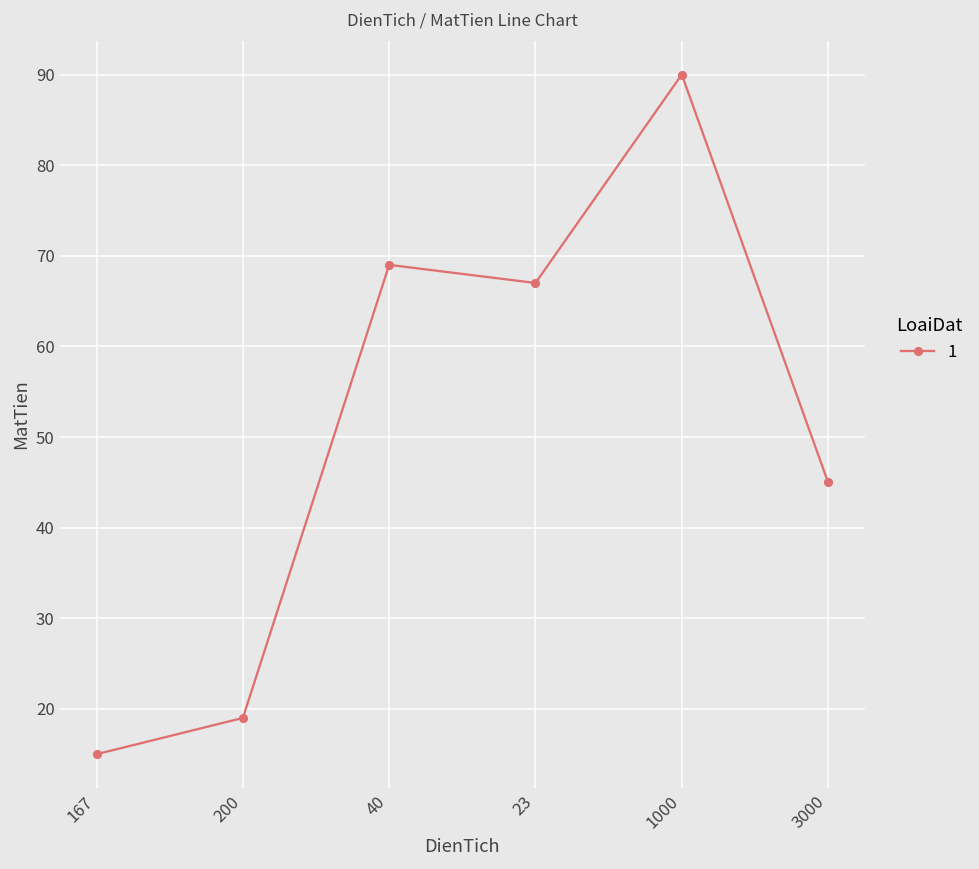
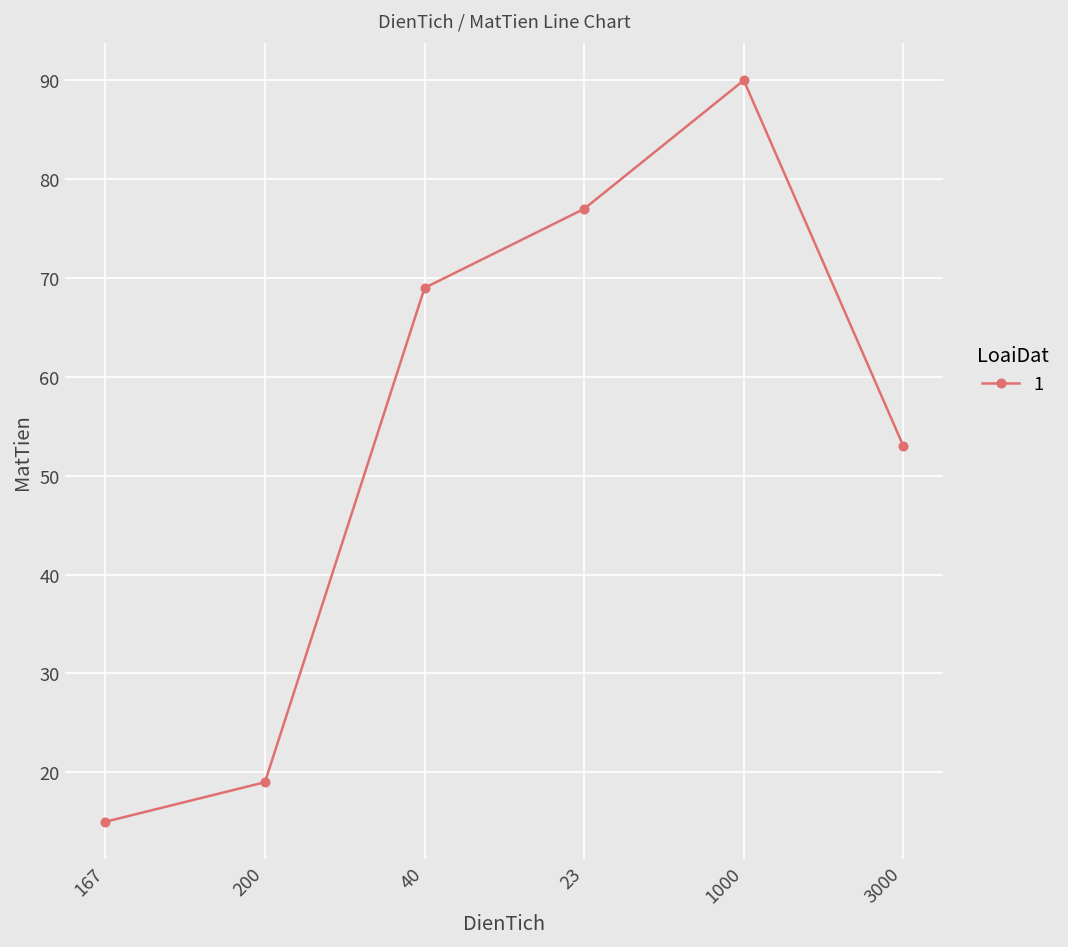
23: 67 -> 77
3000: 45 -> 53
